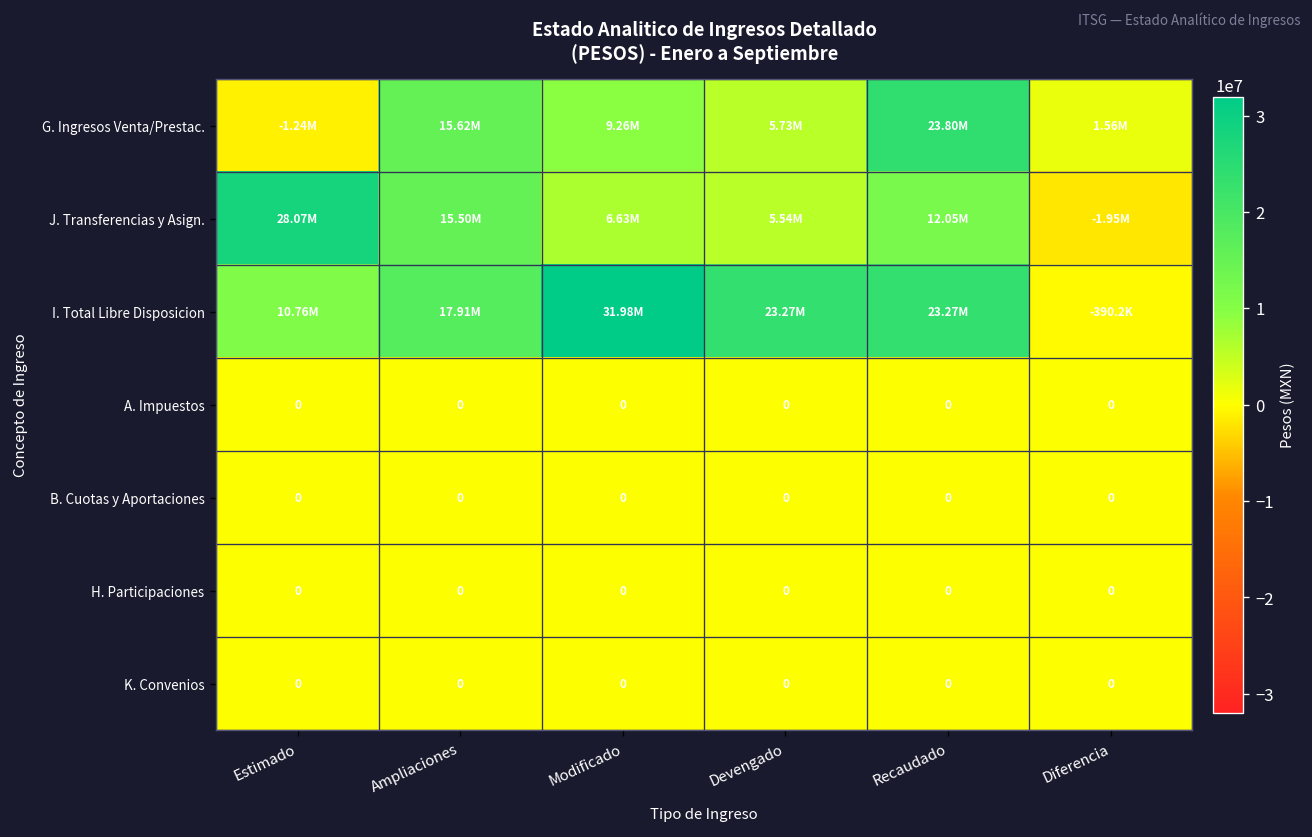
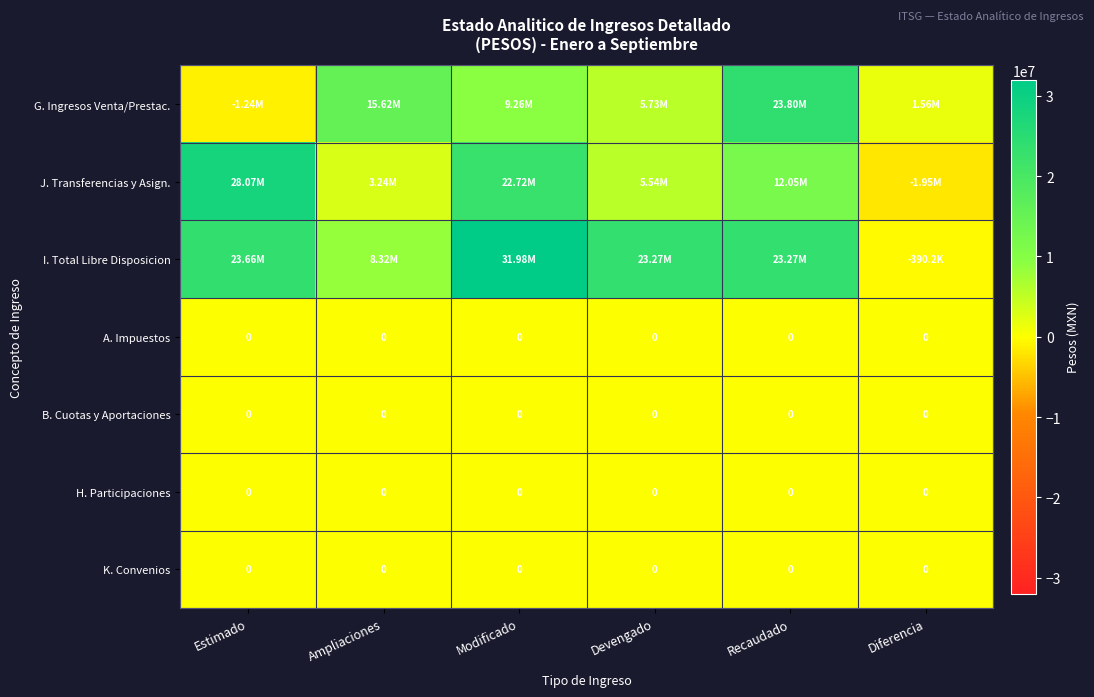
J. Transferencias y Asign., Ampliaciones: 15.50M -> 3.24M
J. Transferencias y Asign., Modificado: 6.63M -> 22.72M
I. Total Libre Disposicion, Estimado: 10.76M -> 23.66M
I. Total Libre Disposicion, Ampliaciones: 17.91M -> 8.32M
